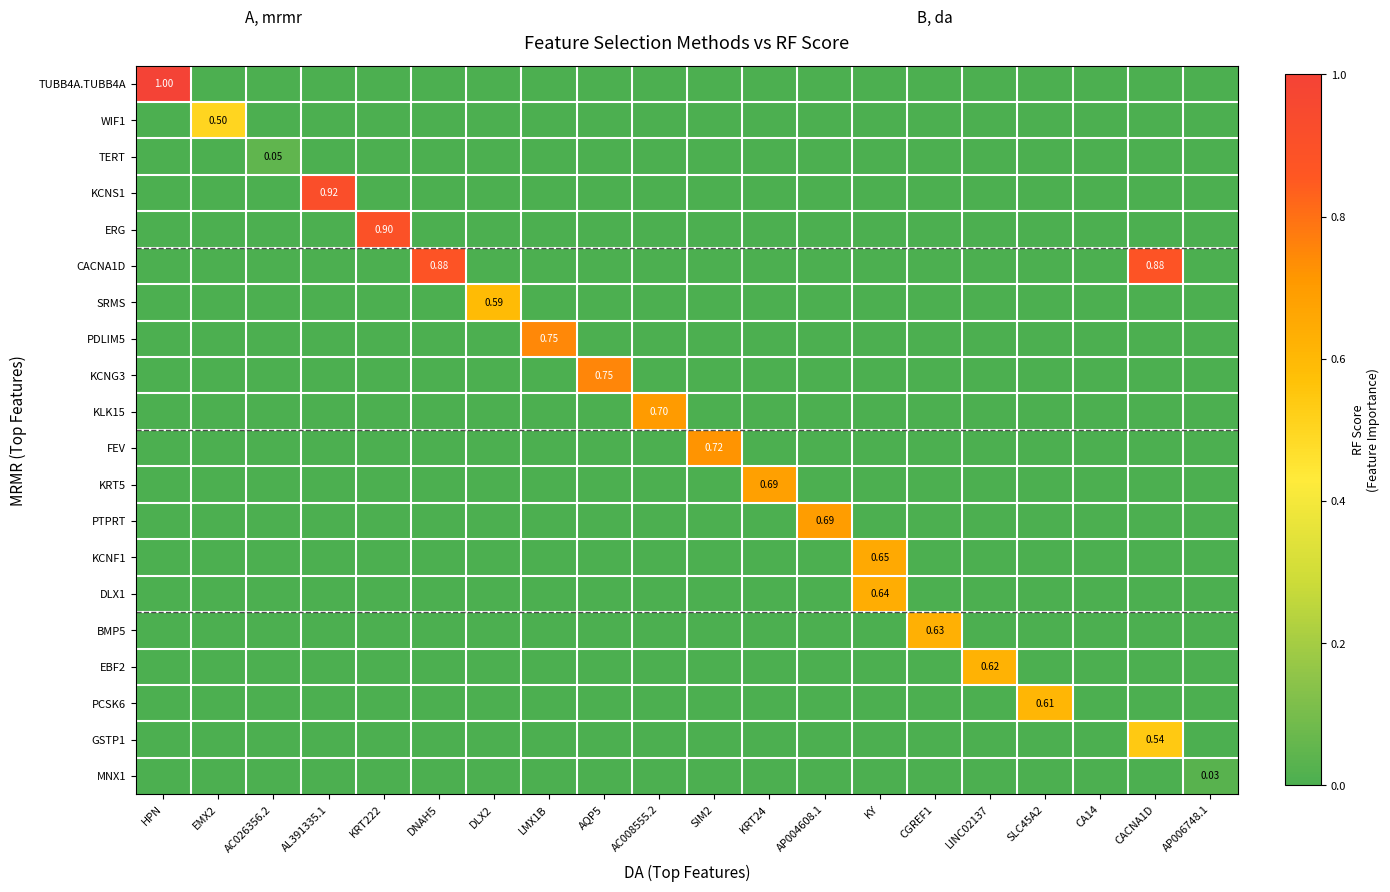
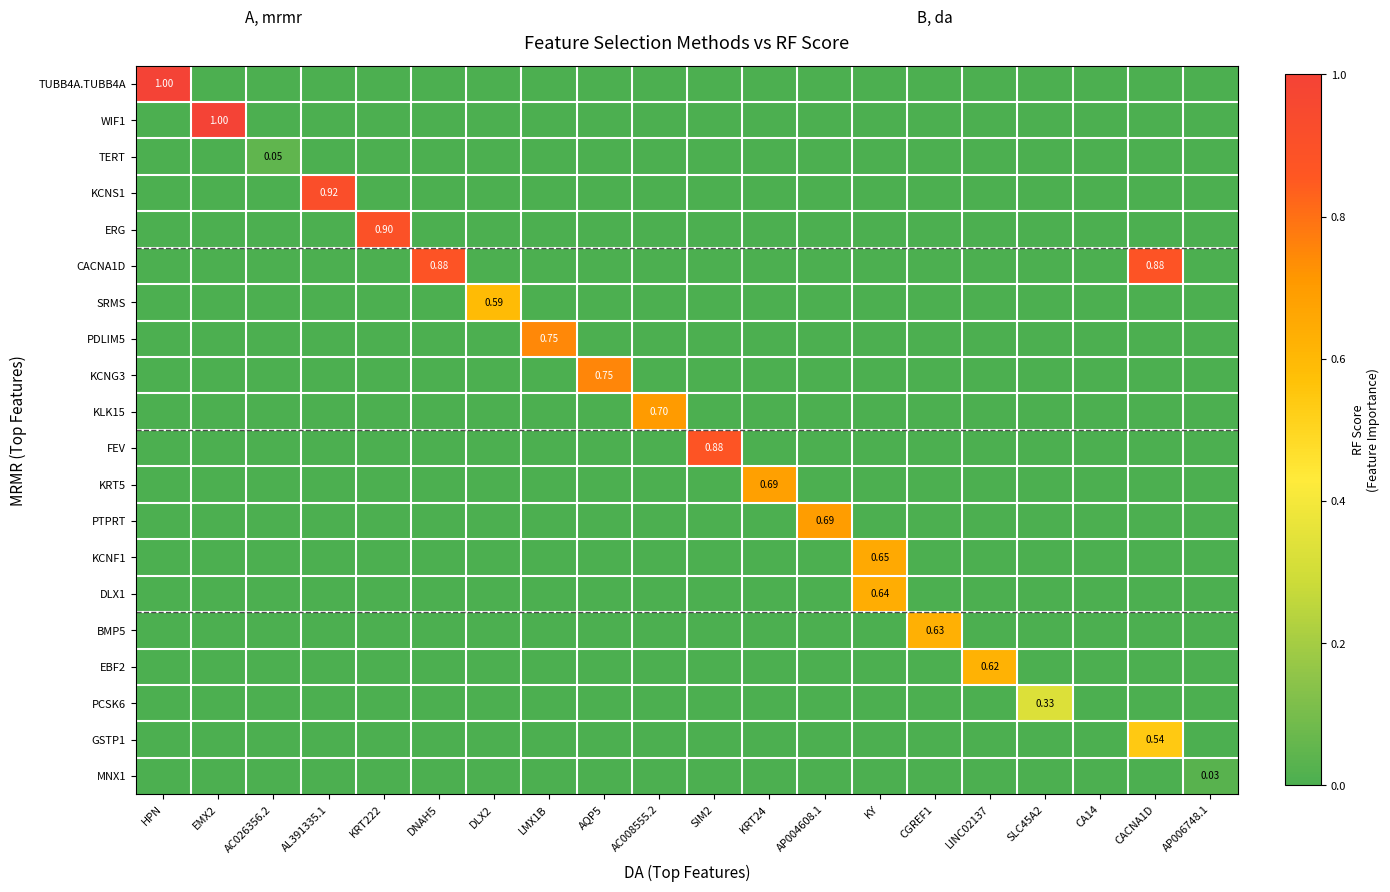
WIF1, EMX2: 0.50 -> 1.00
FEV, SIM2: 0.72 -> 0.88
PCSK6, SLC45A2: 0.61 -> 0.33
